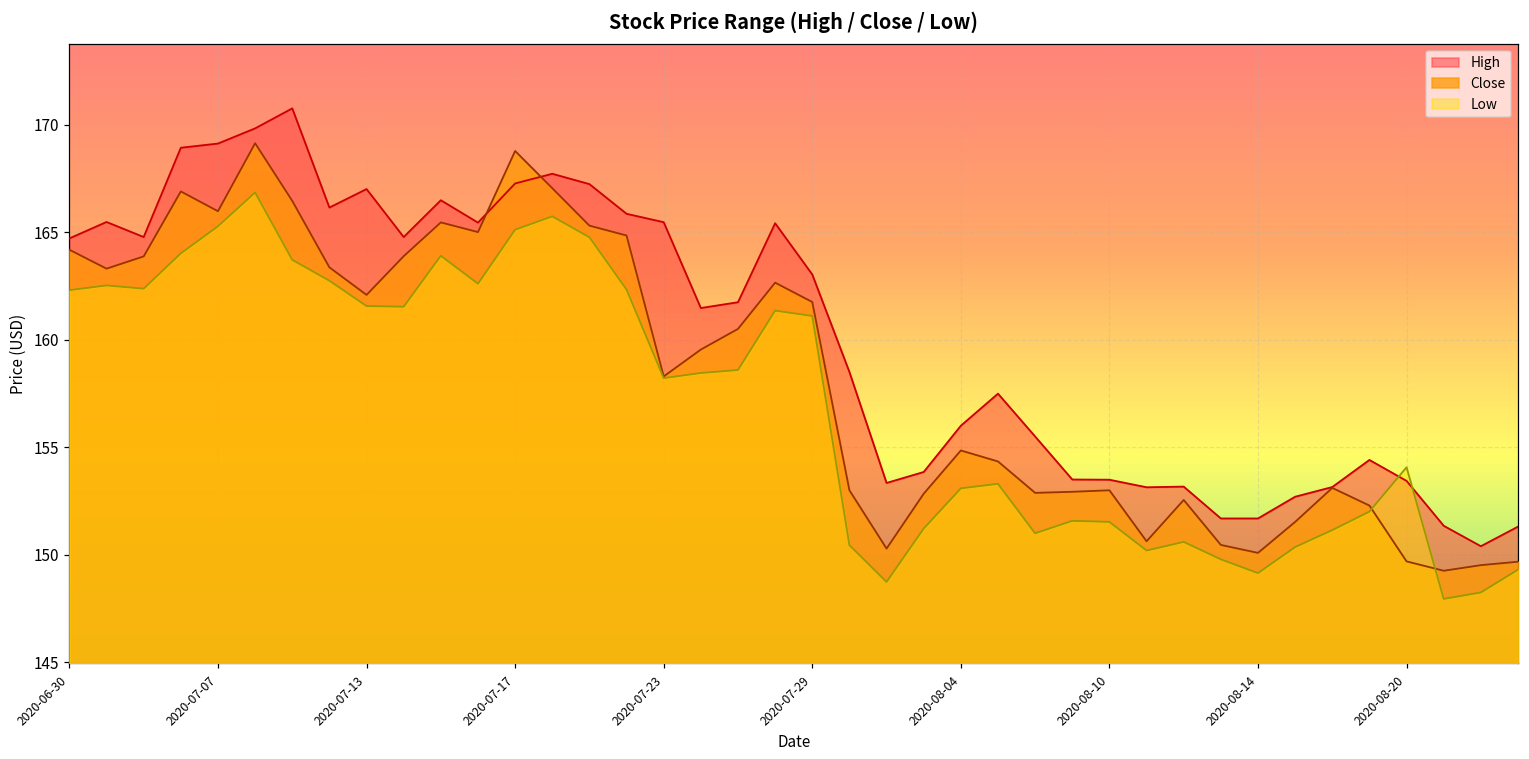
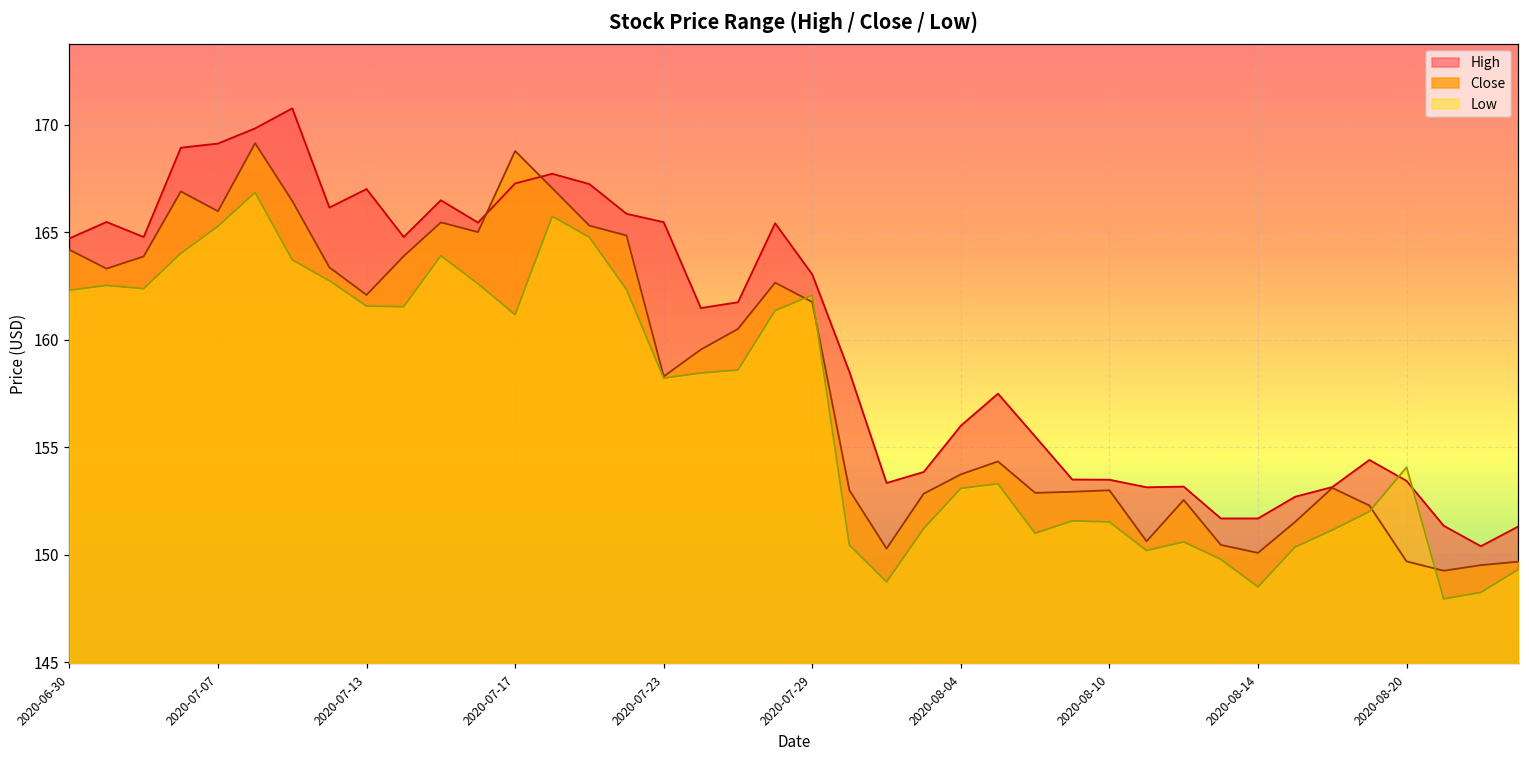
Low, 2020-07-17: 165.1 -> 161.2
Low, 2020-07-29: 161.1 -> 162.1
Close, 2020-08-04: 154.9 -> 153.7
Low, 2020-08-14: 149.1 -> 148.5
